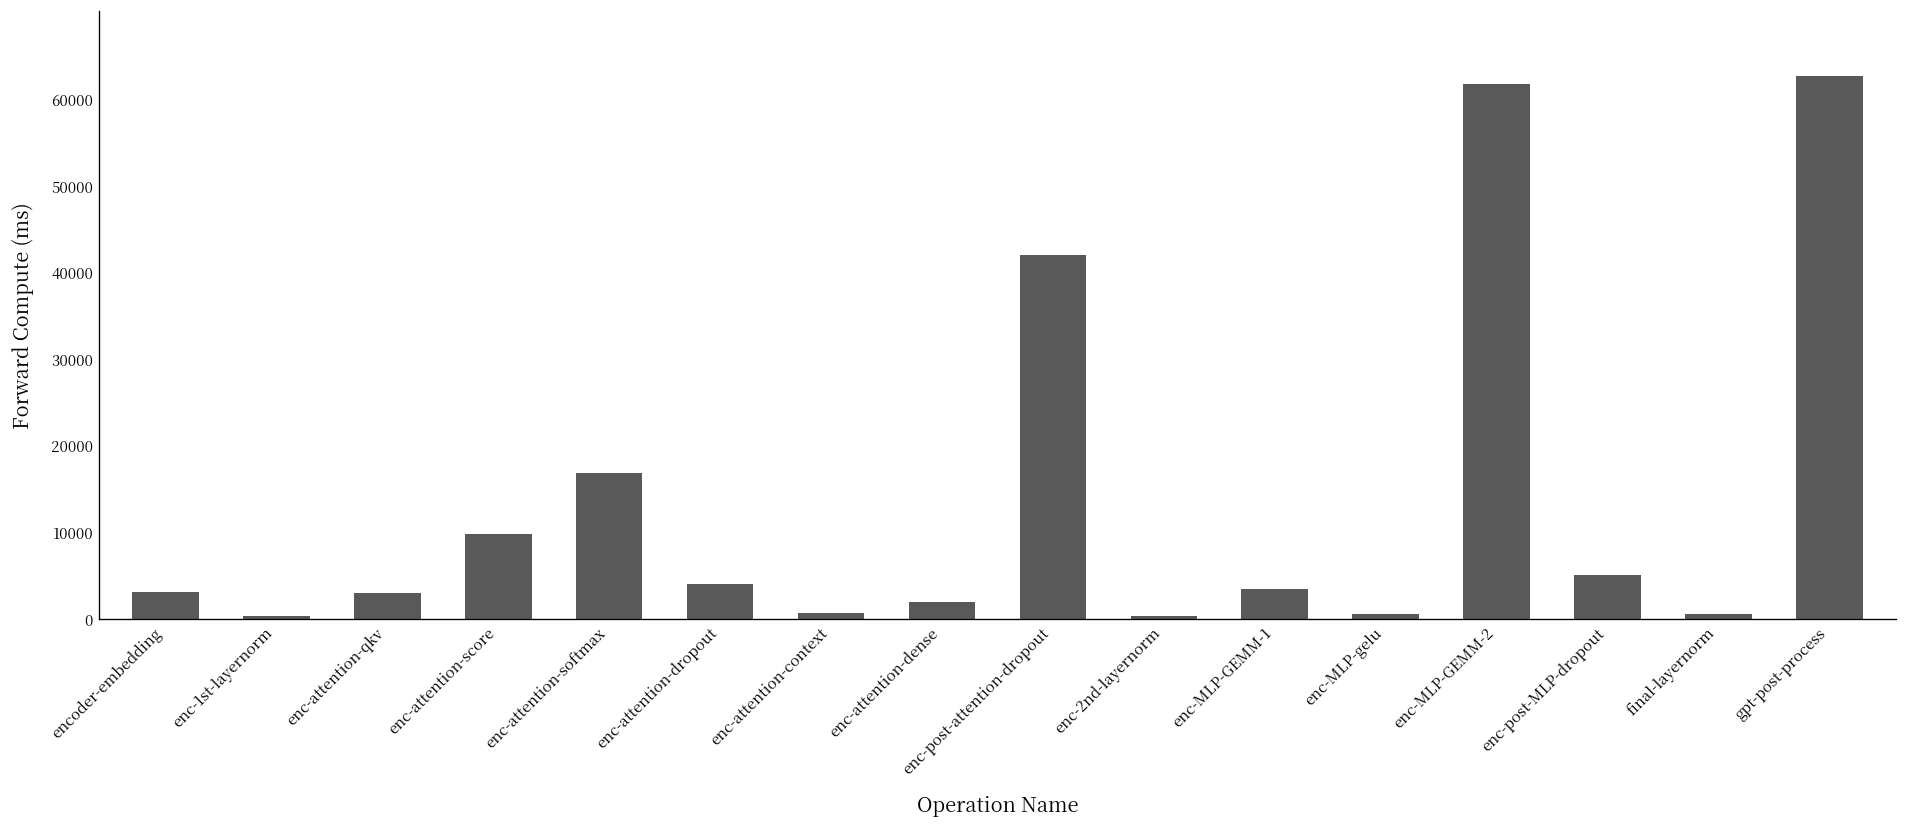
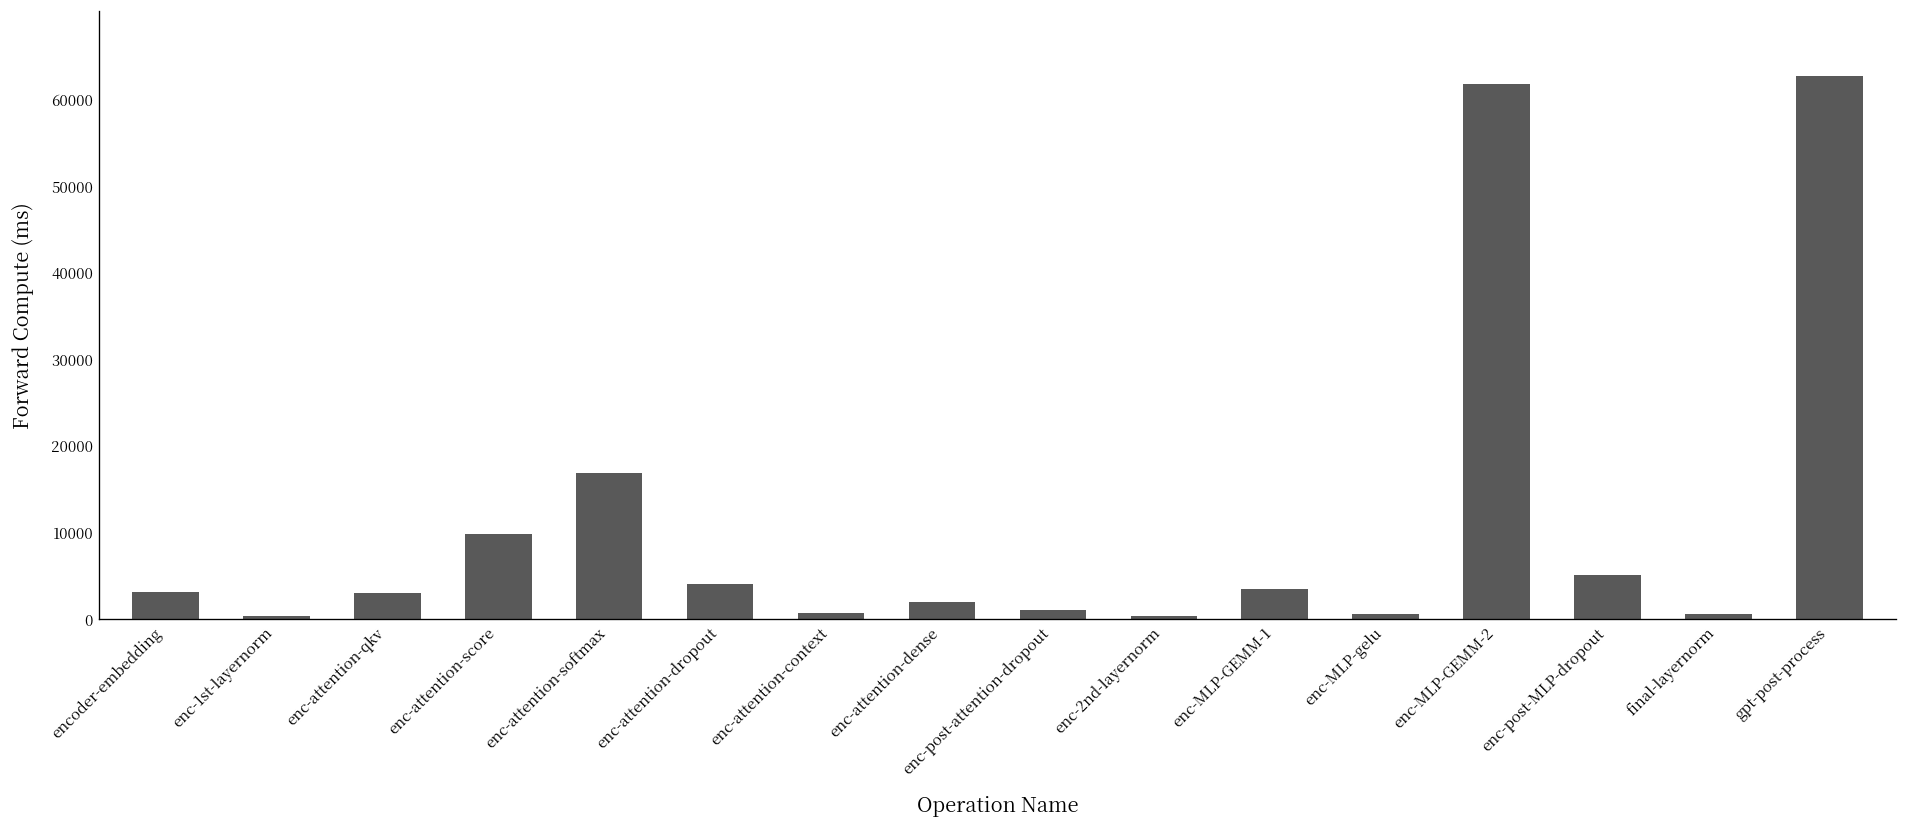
enc-post-attention-dropout: 42000 -> 1000
